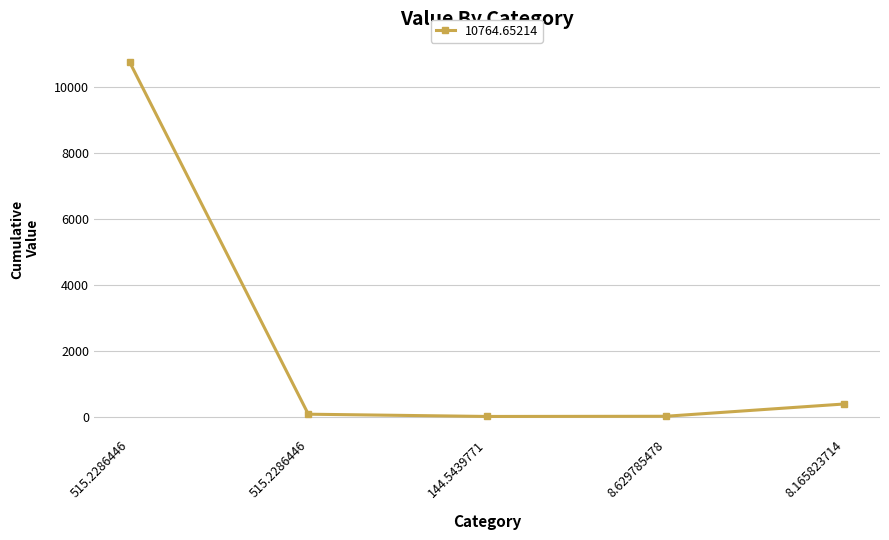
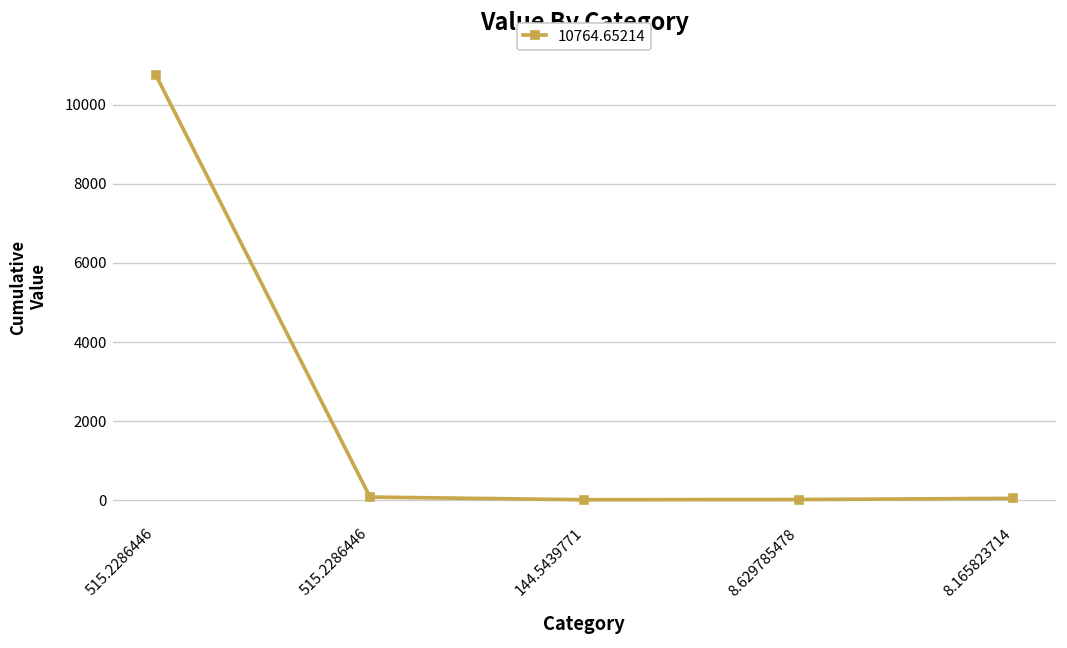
8.165823714: 400 -> 0
